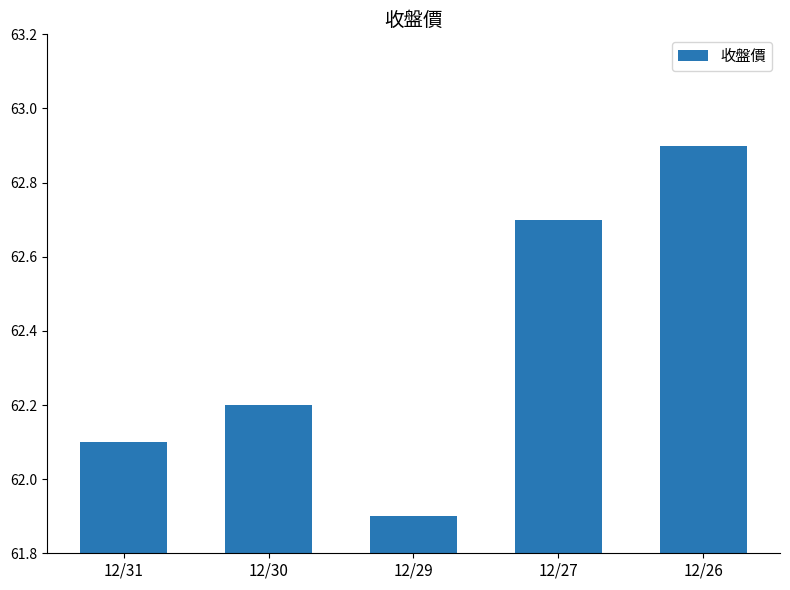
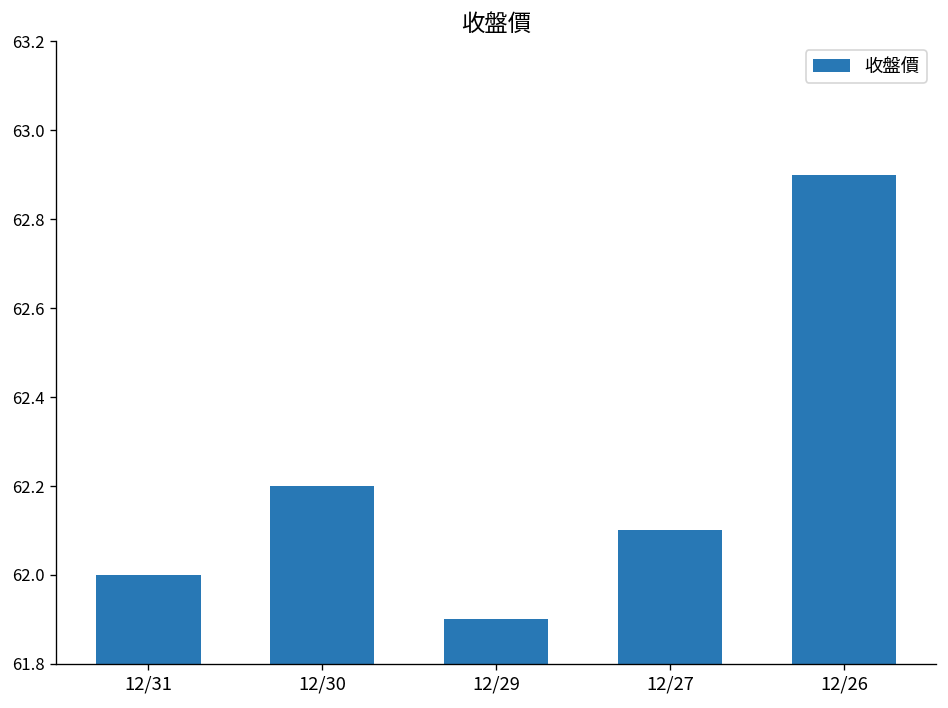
12/31: 62.1 -> 62.0
12/27: 62.7 -> 62.1
